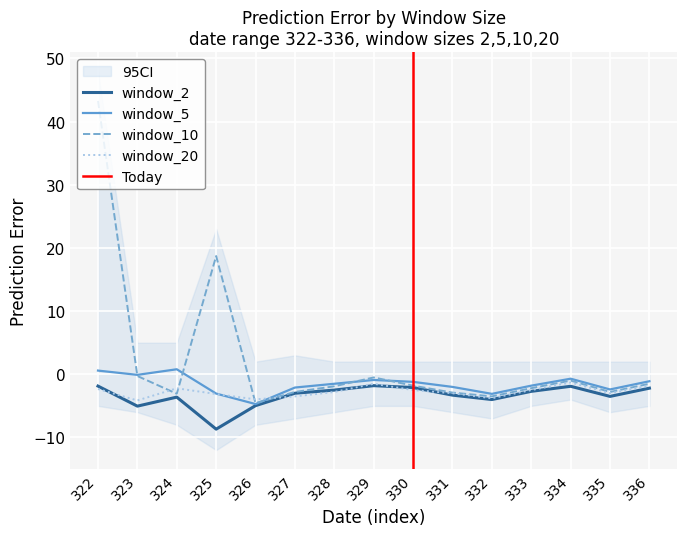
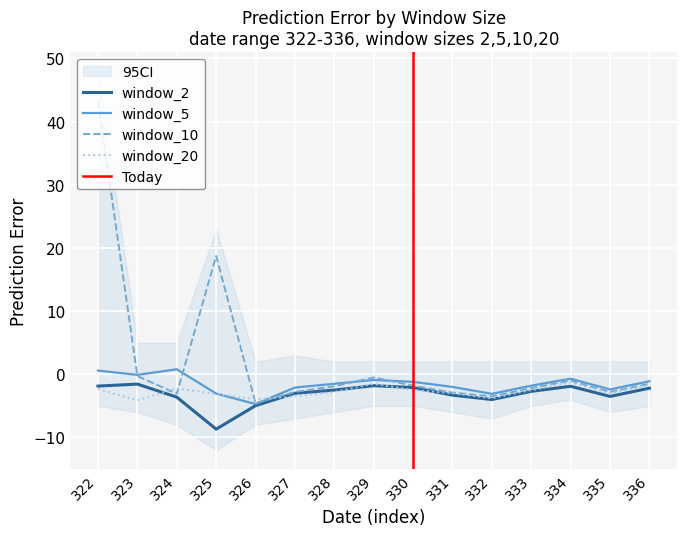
window_2, 323: -5 -> -2
